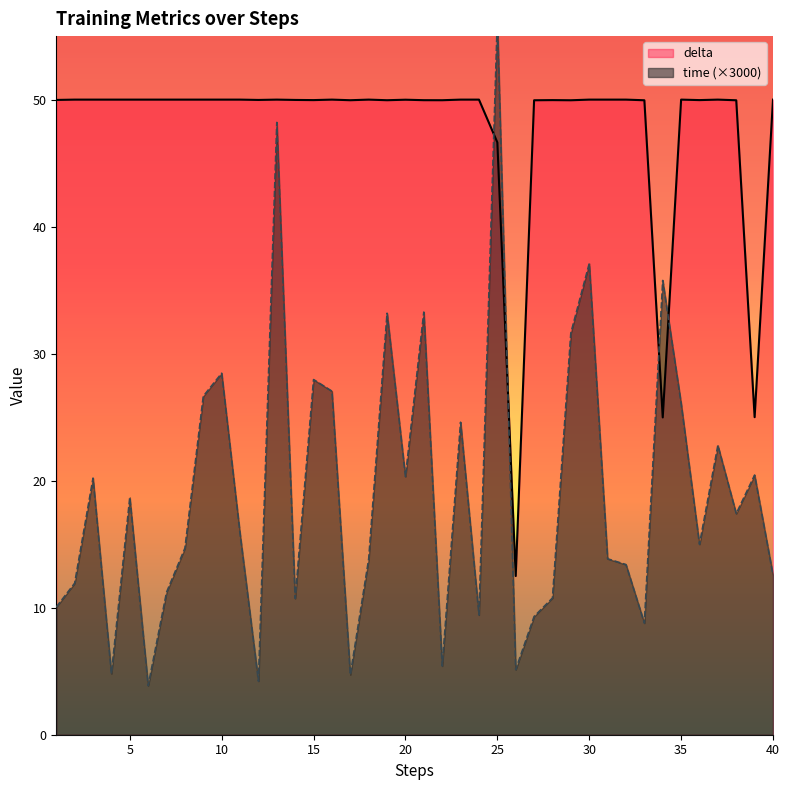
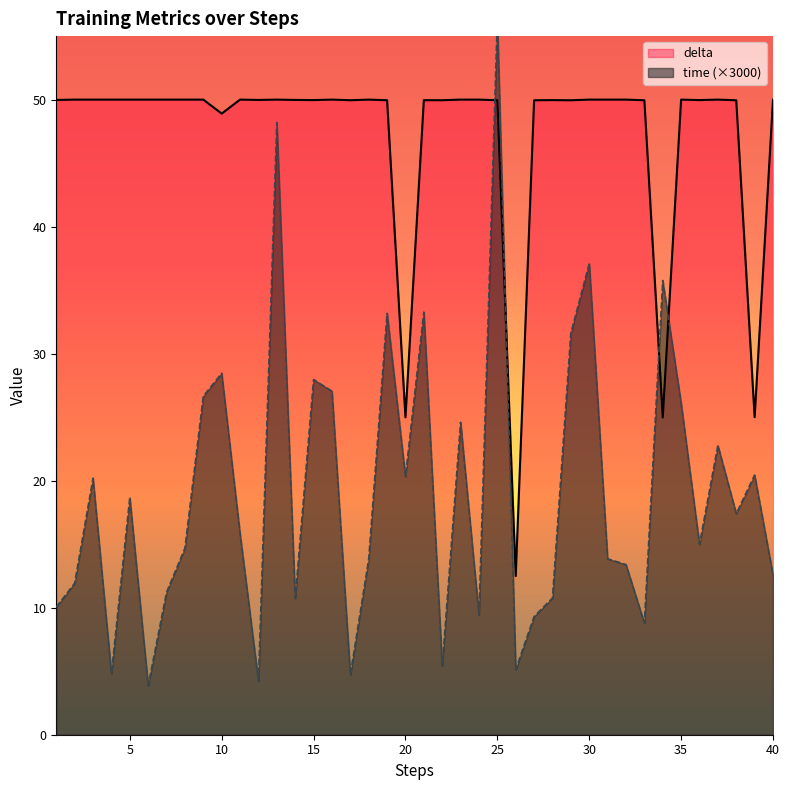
delta, 10: 50.0 -> 48.9
delta, 20: 50.0 -> 25.0
delta, 25: 46.6 -> 50.0
